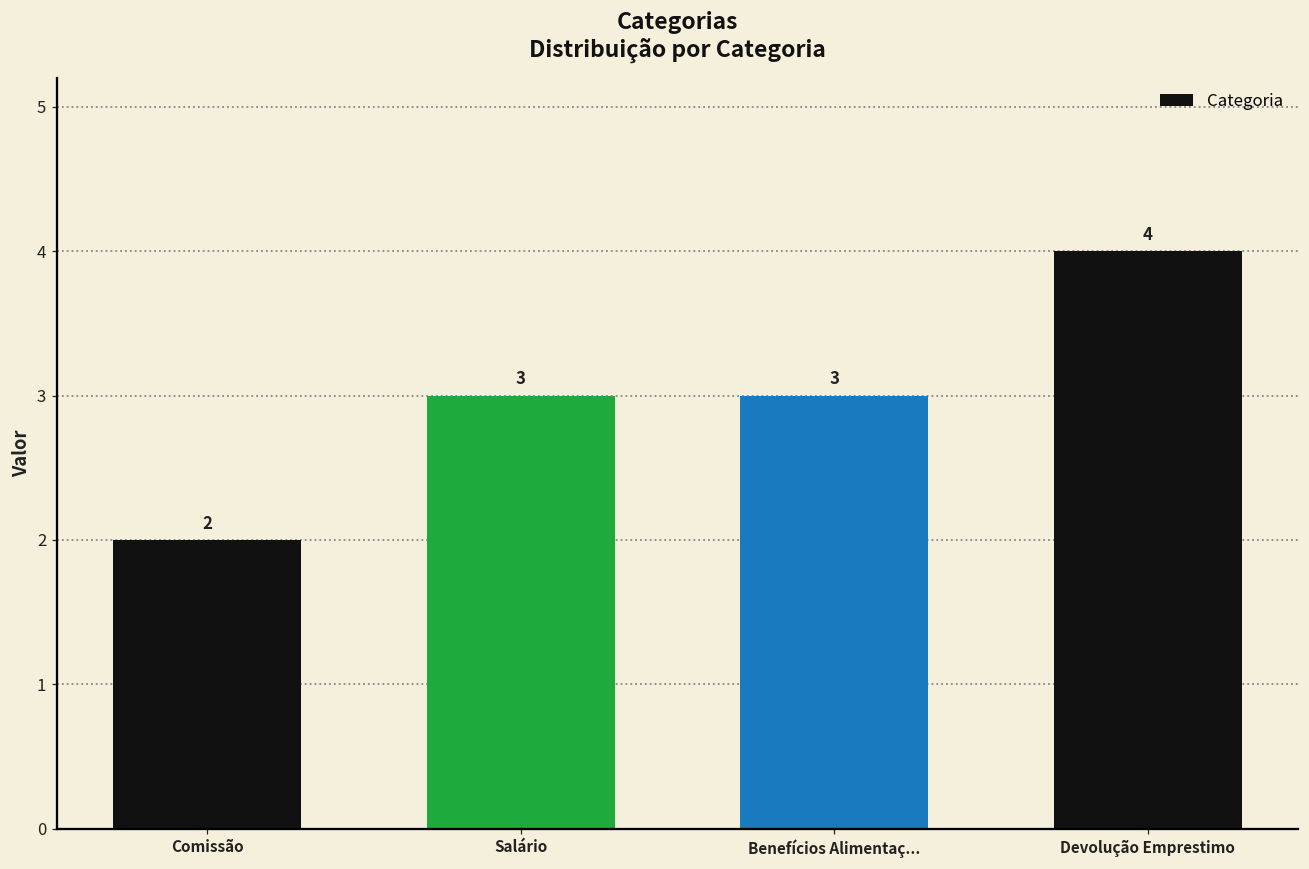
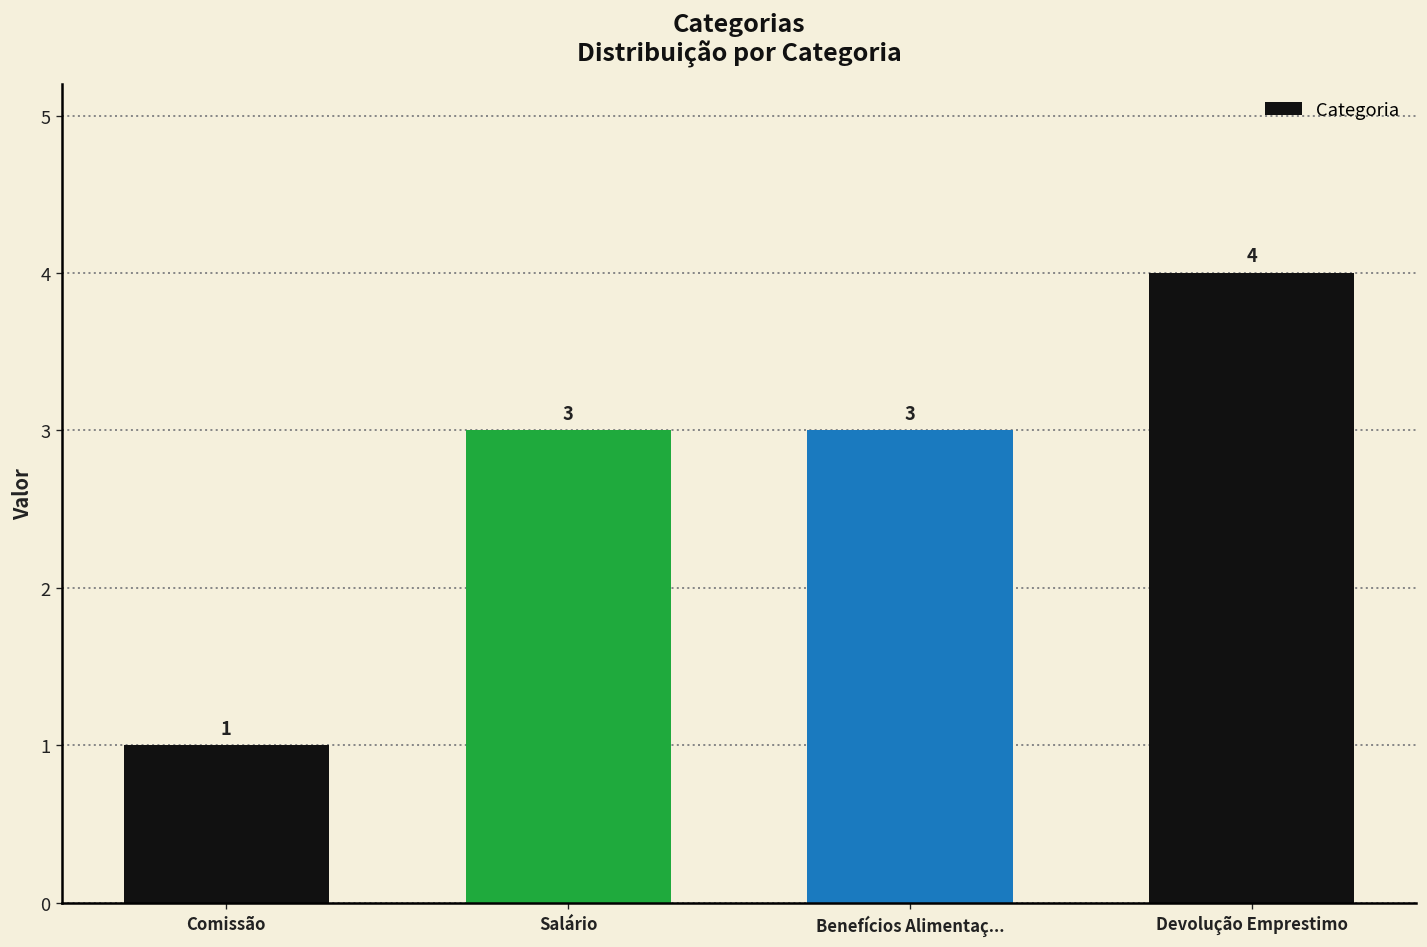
Comissão: 2 -> 1
